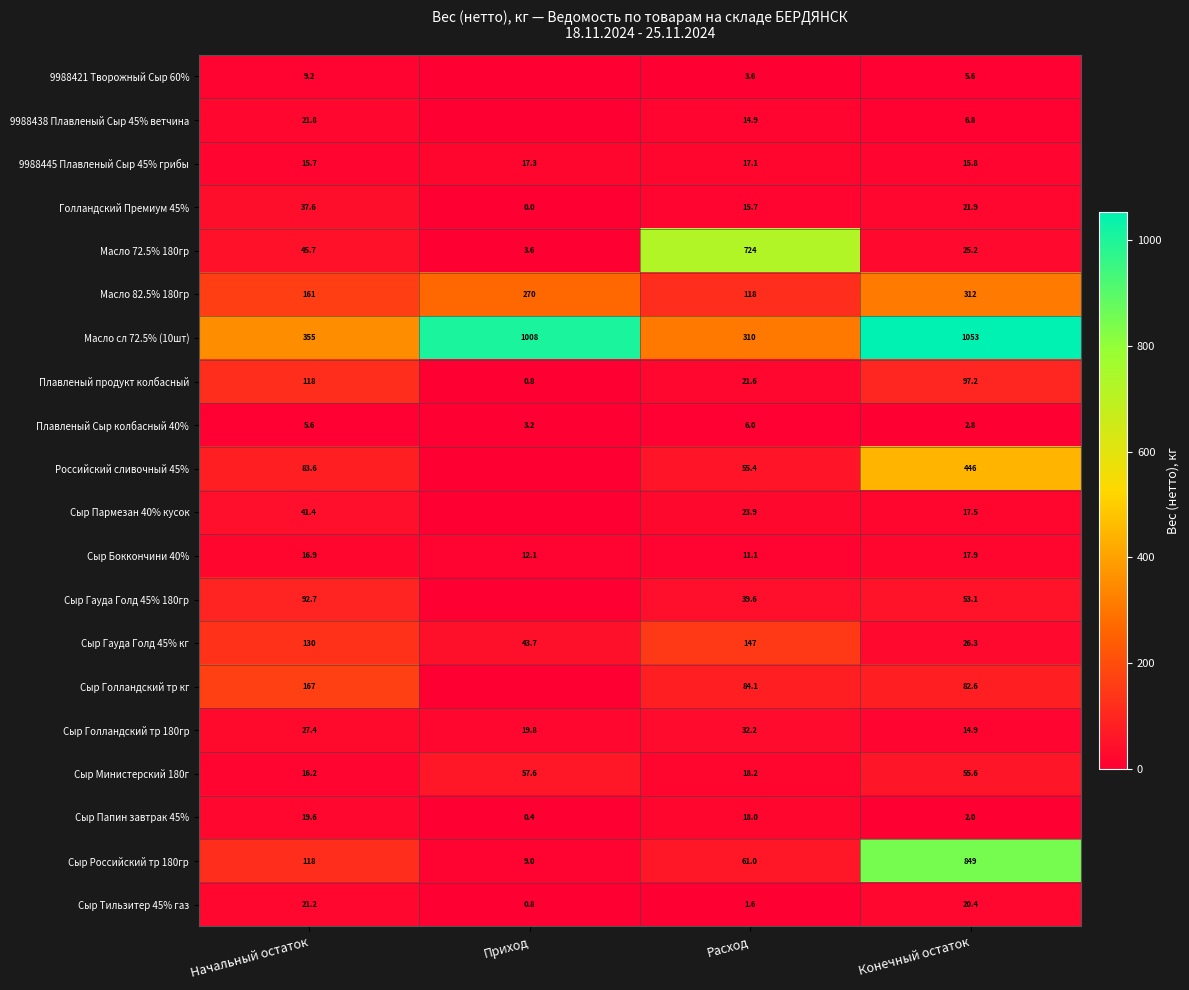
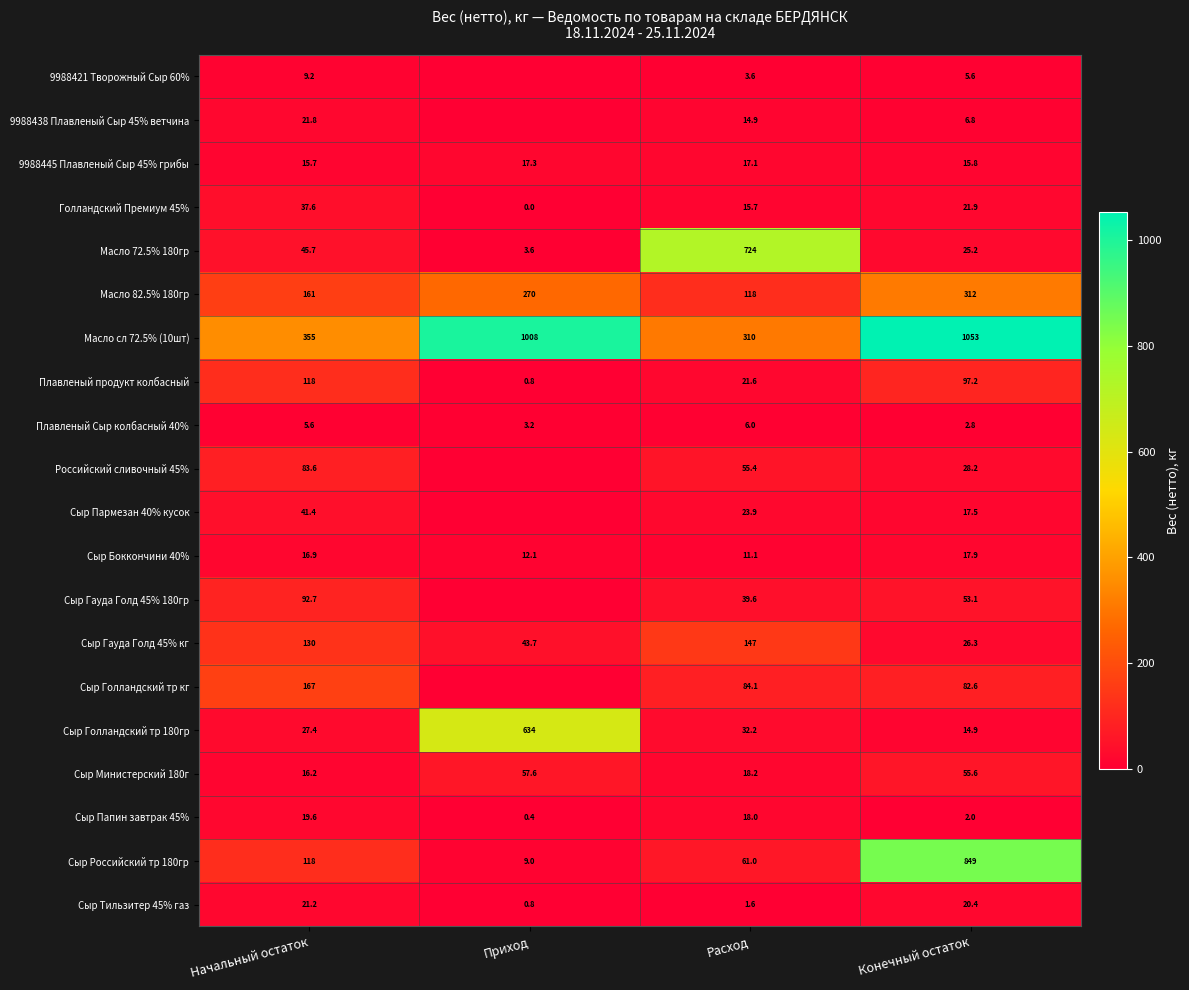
Российский сливочный 45%, Конечный остаток: 446 -> 28.2
Сыр Голландский тр 180гр, Приход: 19.8 -> 634
